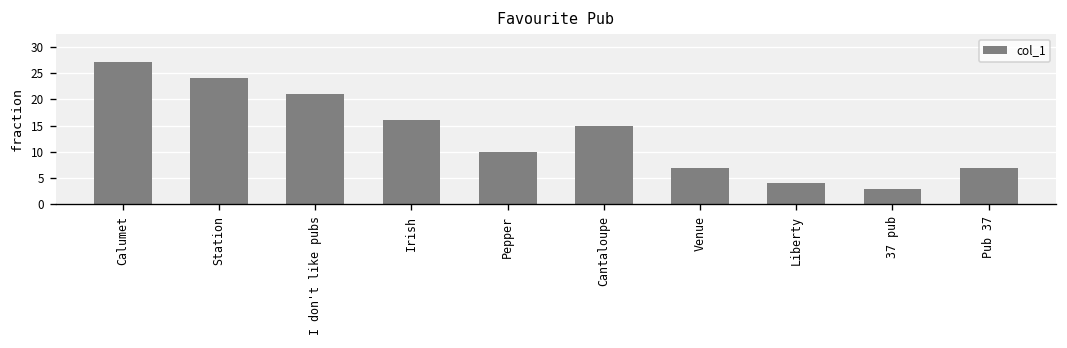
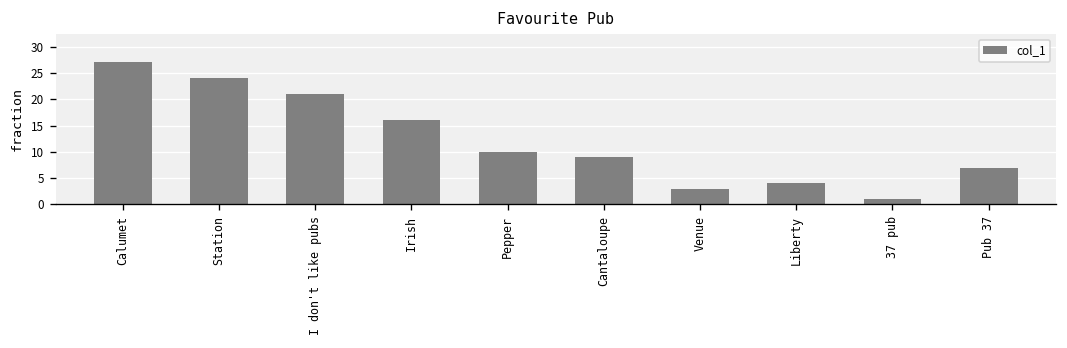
Cantaloupe: 15 -> 9
Venue: 7 -> 3
37 pub: 3 -> 1
